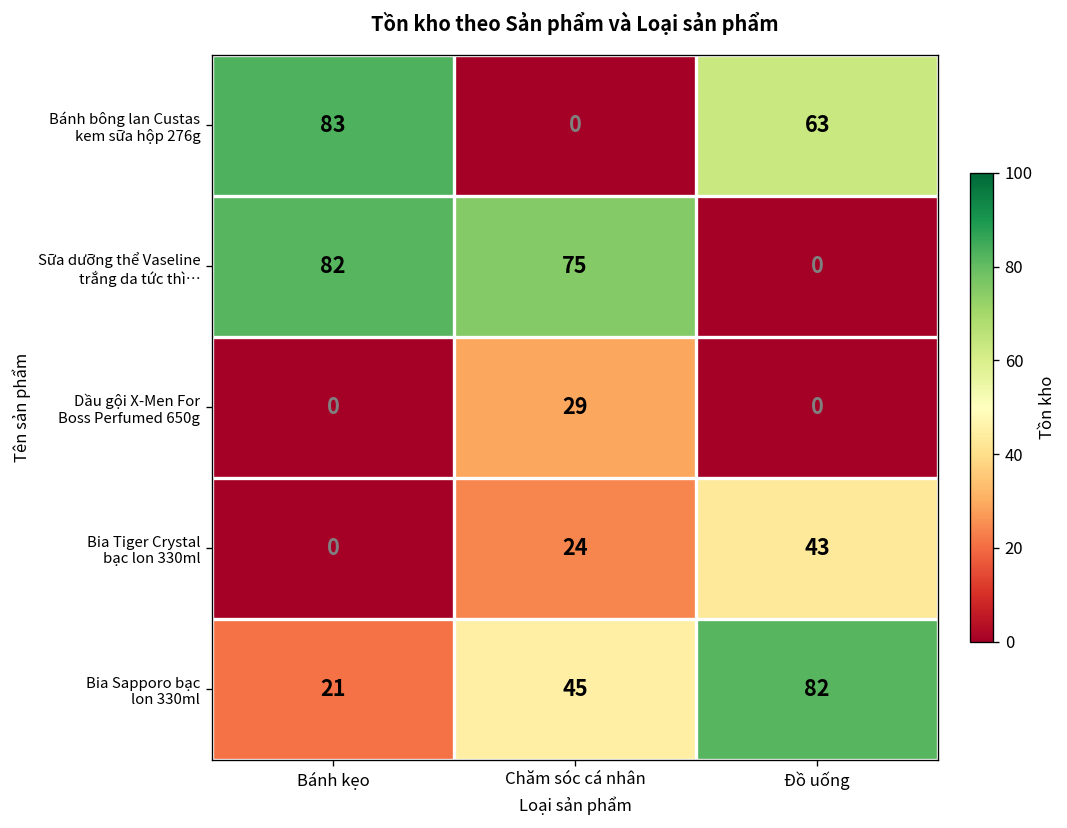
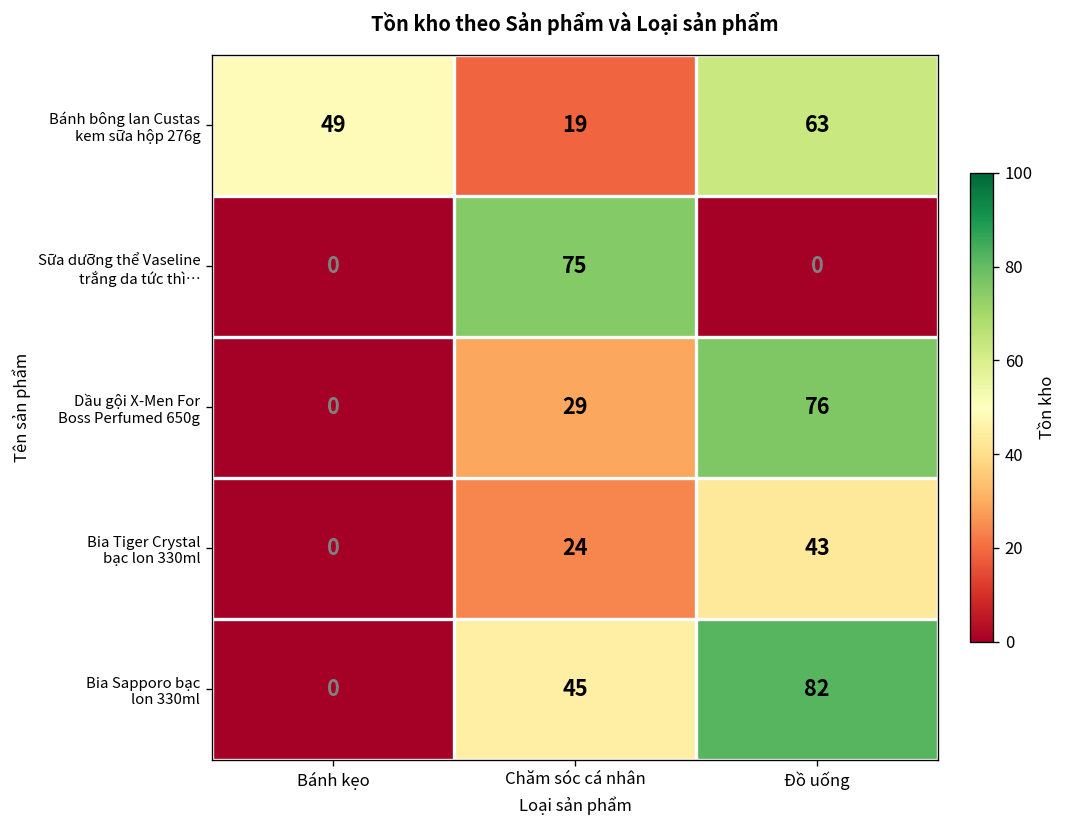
Bánh bông lan Custas kem sữa hộp 276g, Bánh kẹo: 83 -> 49
Bánh bông lan Custas kem sữa hộp 276g, Chăm sóc cá nhân: 0 -> 19
Sữa dưỡng thể Vaseline trắng da tức thì…, Bánh kẹo: 82 -> 0
Dầu gội X-Men For Boss Perfumed 650g, Đồ uống: 0 -> 76
Bia Sapporo bạc lon 330ml, Bánh kẹo: 21 -> 0
